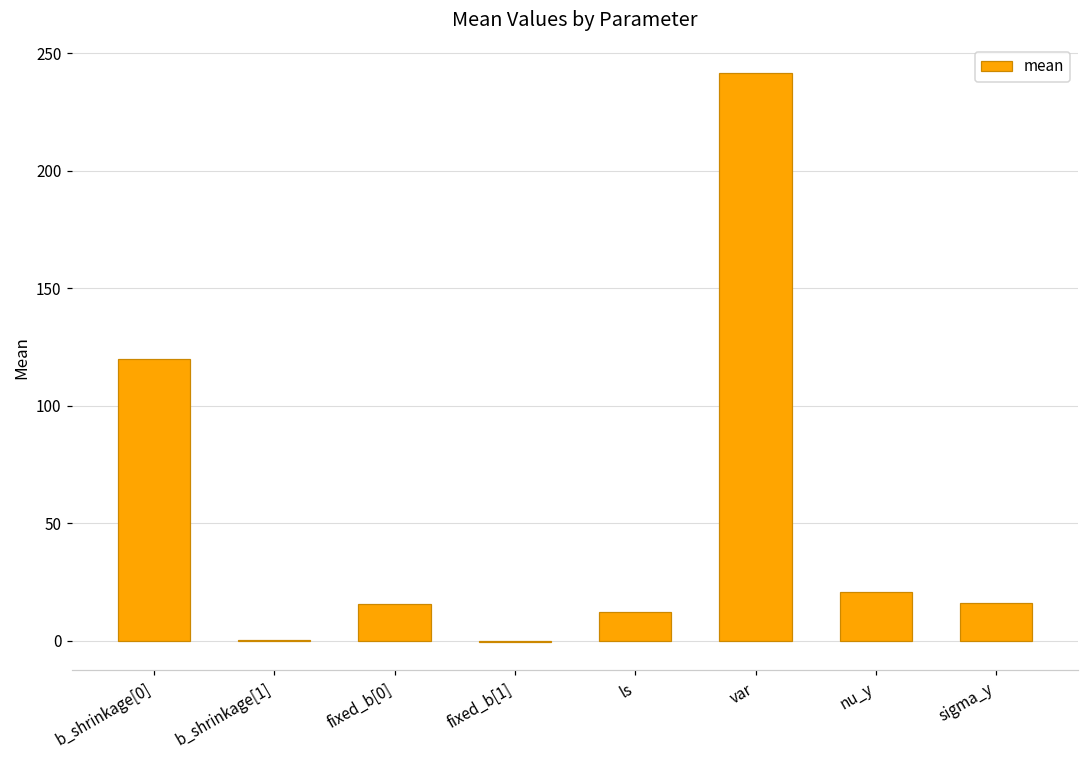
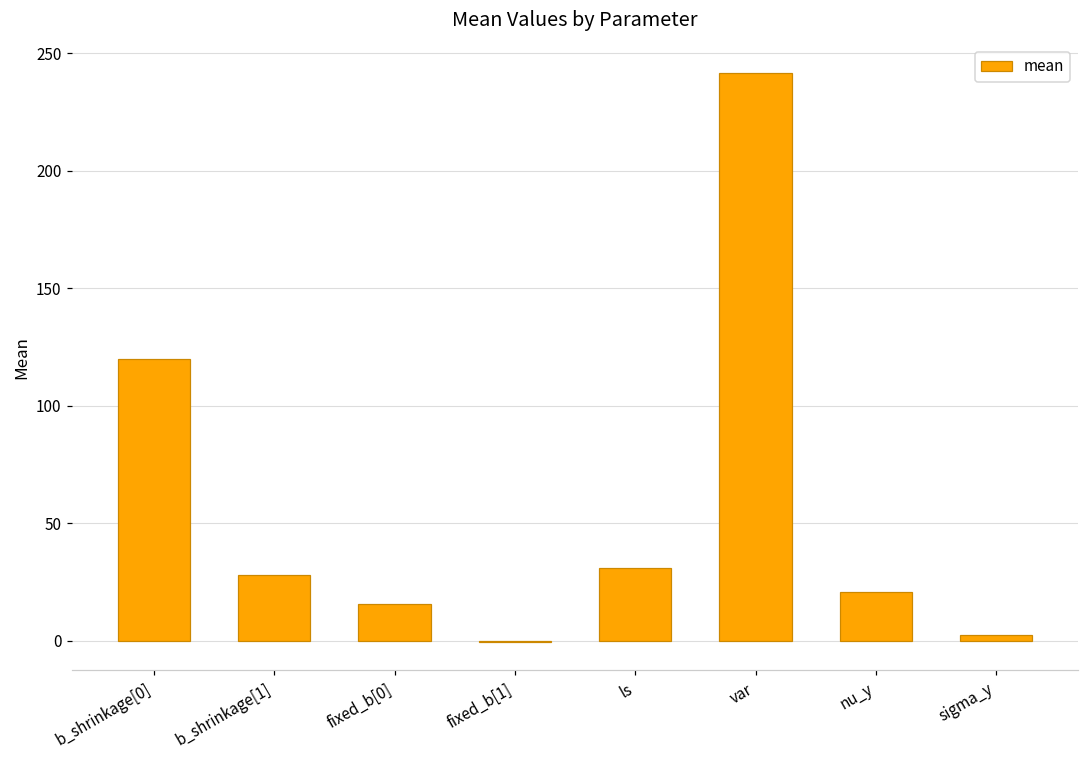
b_shrinkage[1]: 0 -> 28
ls: 12 -> 31
sigma_y: 16 -> 3
